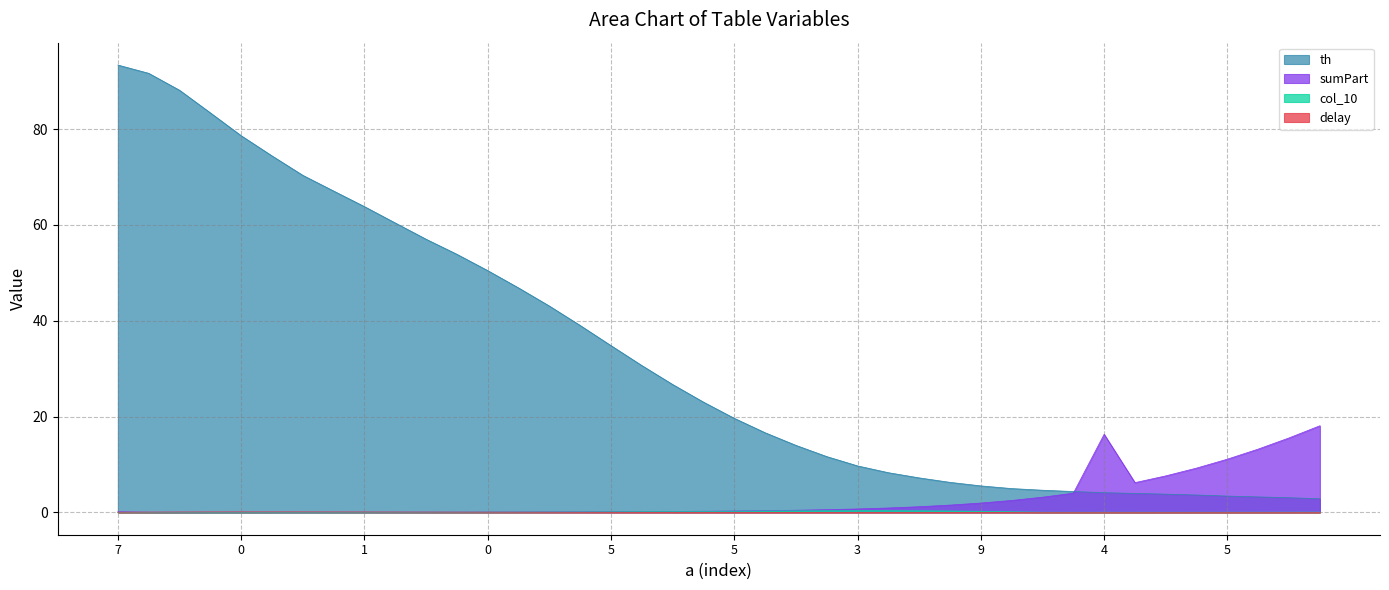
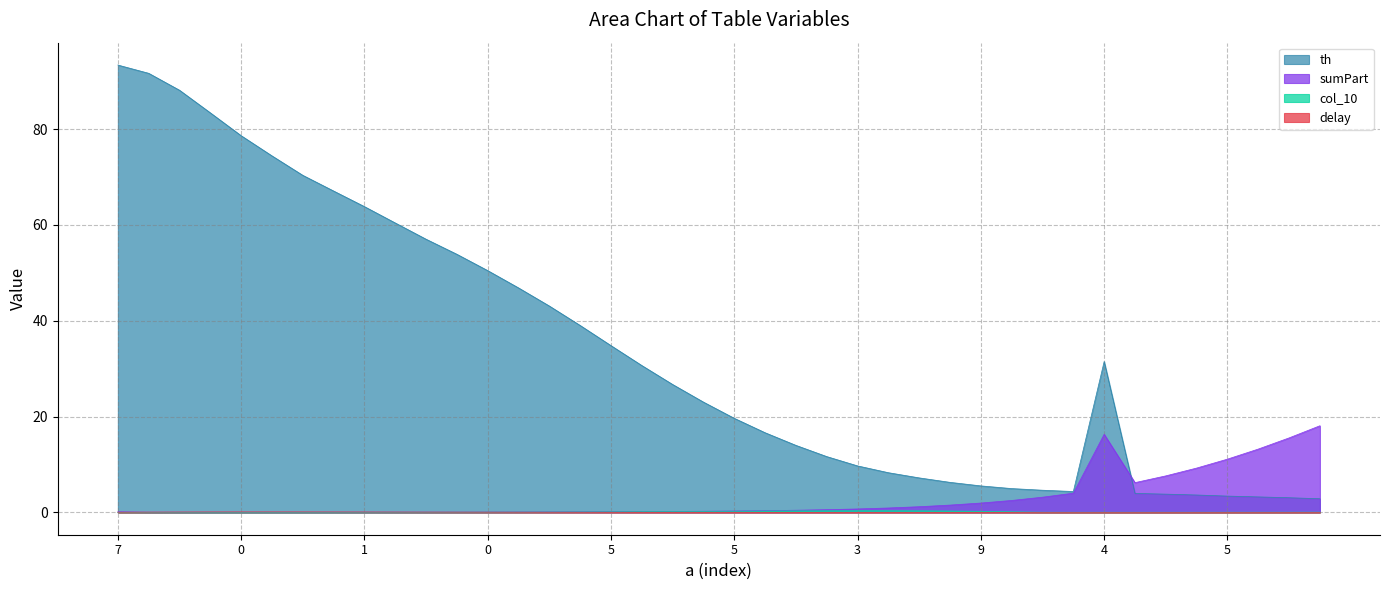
th, 4: 4 -> 31
